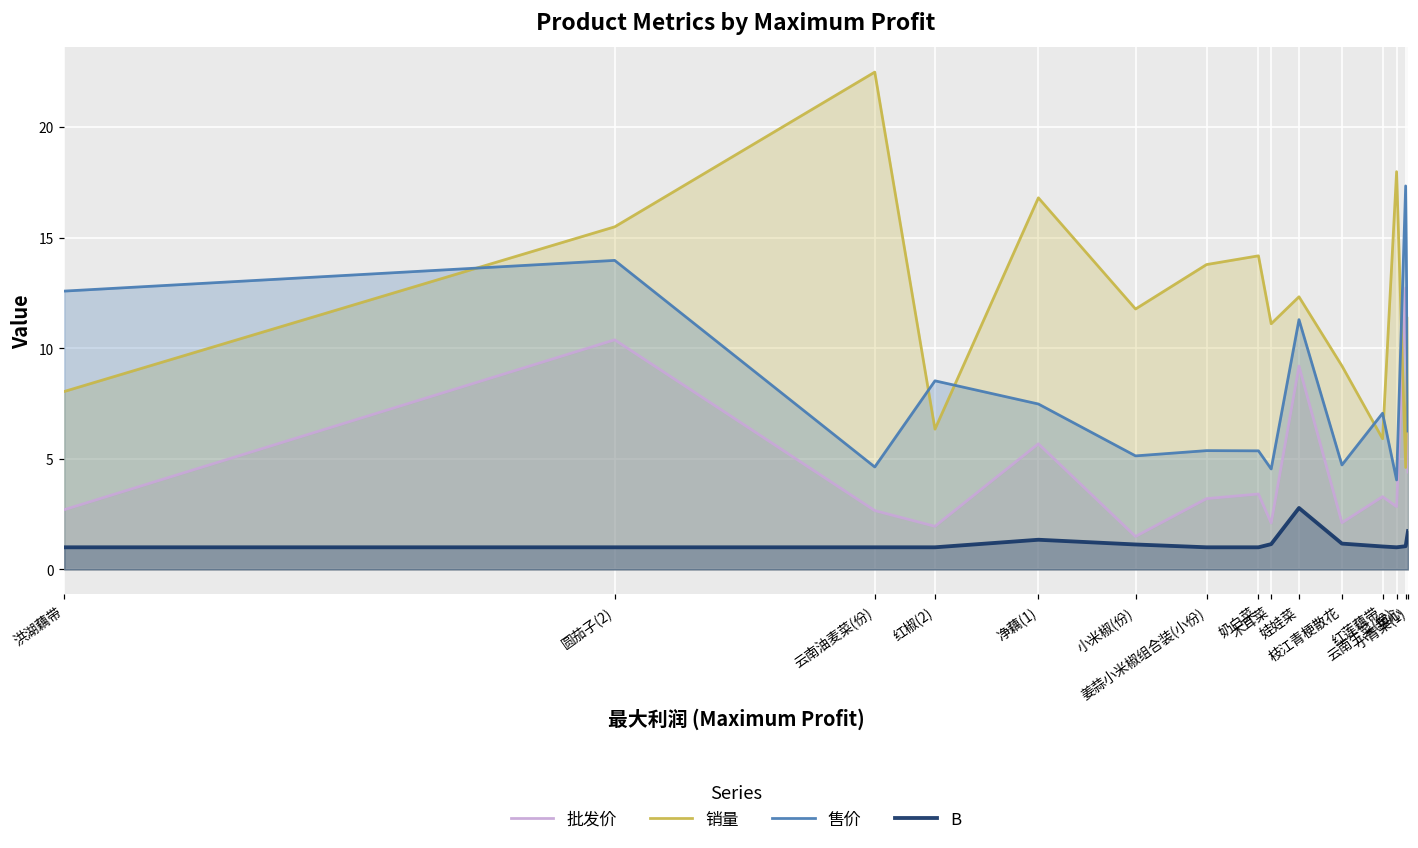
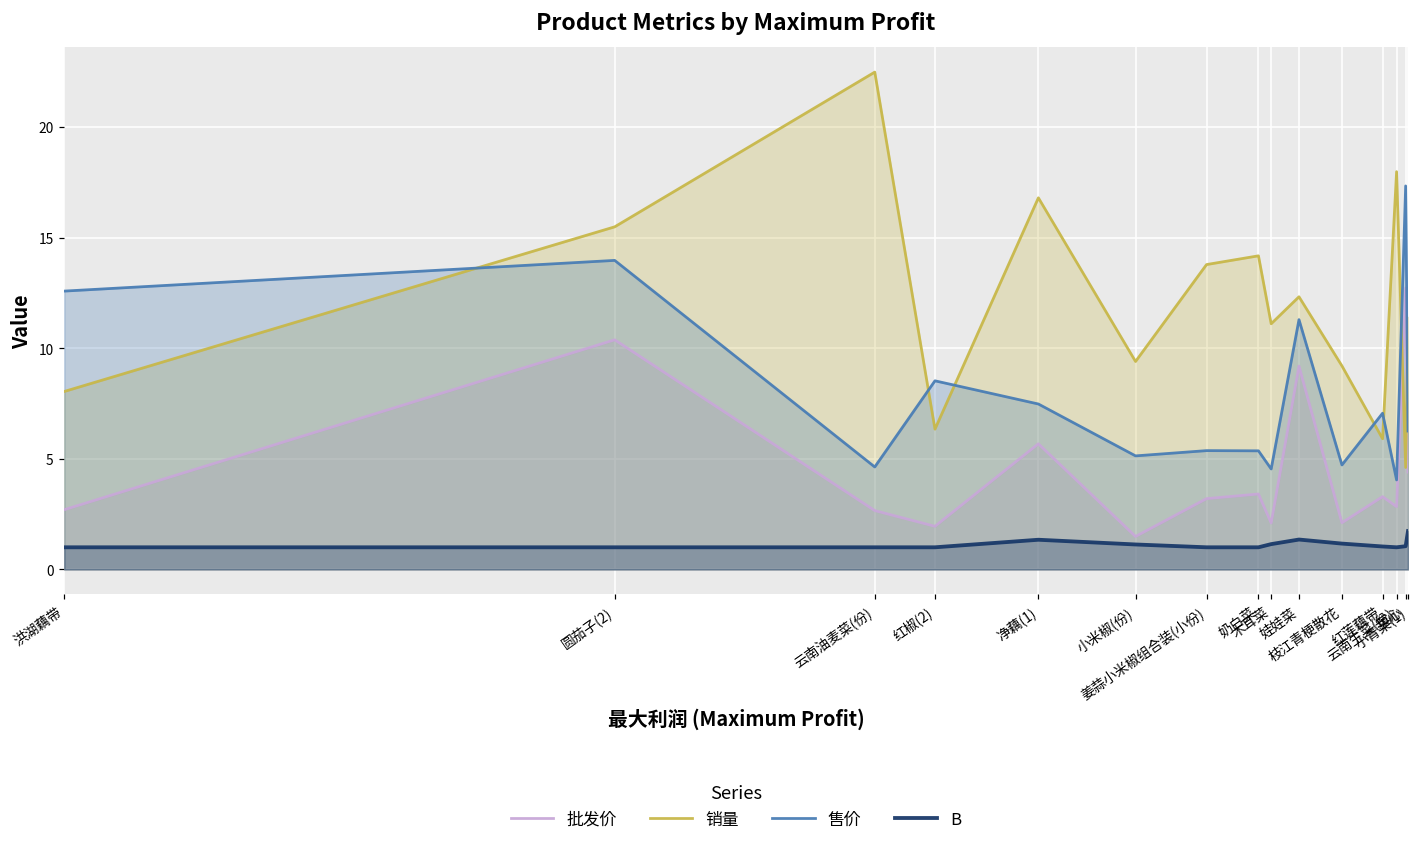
销量, 小米椒(份): 11.8 -> 9.4
B, 娃娃菜: 2.8 -> 1.4
